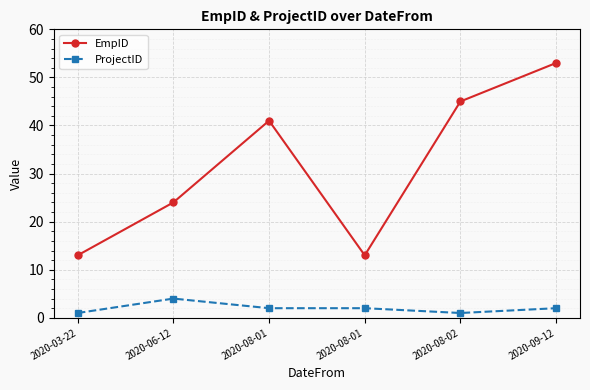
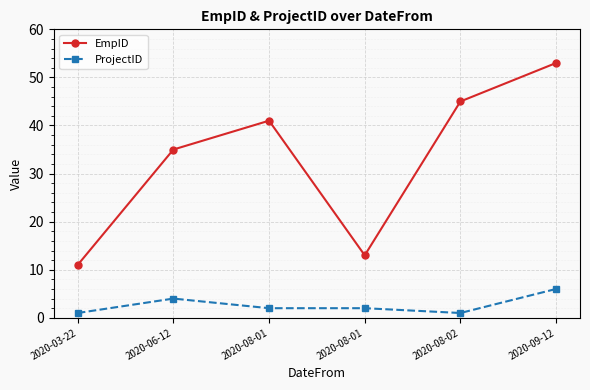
EmpID, 2020-03-22: 13 -> 11
EmpID, 2020-06-12: 24 -> 35
ProjectID, 2020-09-12: 2 -> 6
